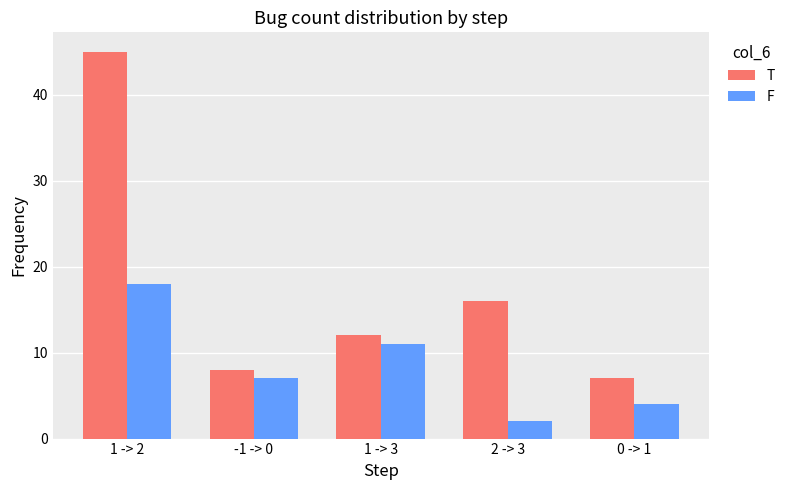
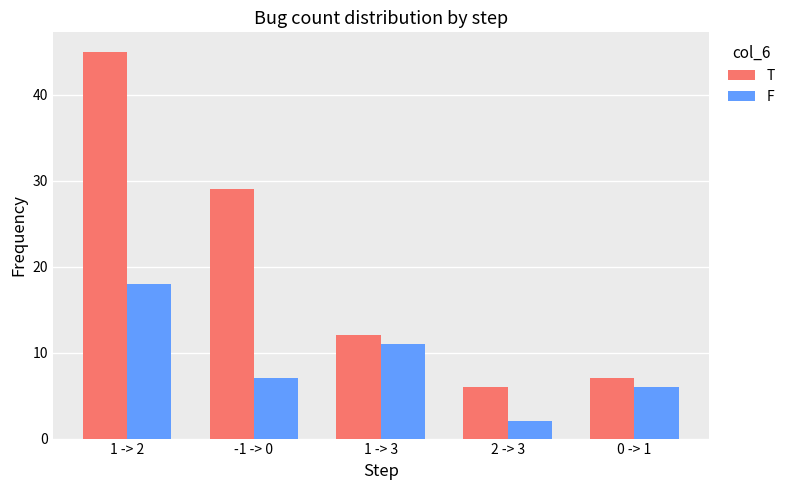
T, -1 -> 0: 8 -> 29
T, 2 -> 3: 16 -> 6
F, 0 -> 1: 4 -> 6
